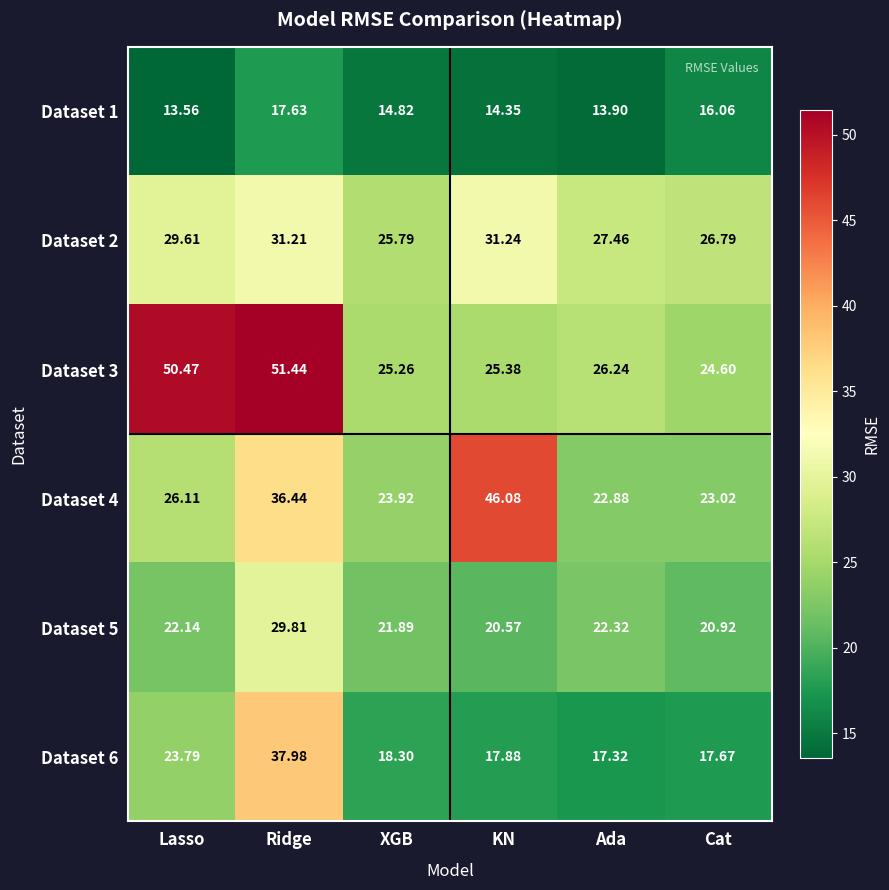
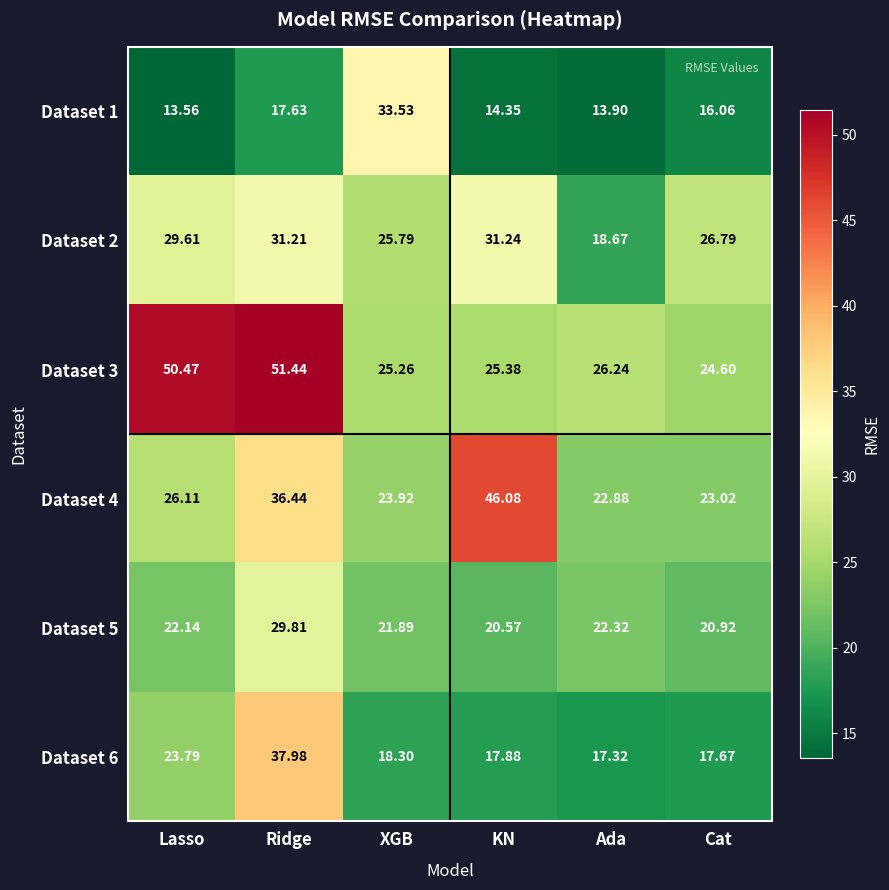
Dataset 1, XGB: 14.82 -> 33.53
Dataset 2, Ada: 27.46 -> 18.67
